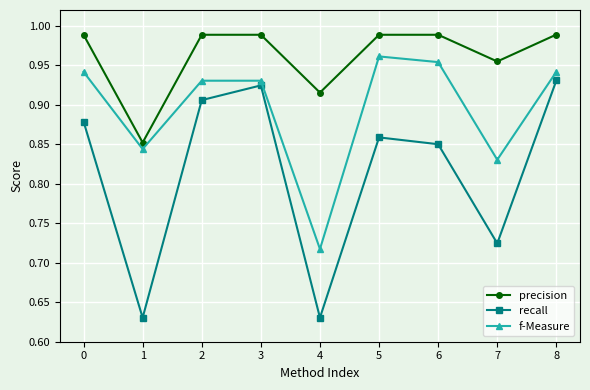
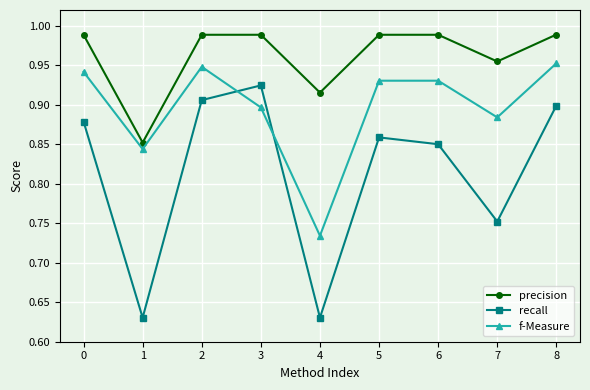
f-Measure, 2: 0.93 -> 0.95
f-Measure, 3: 0.93 -> 0.90
f-Measure, 4: 0.72 -> 0.73
f-Measure, 5: 0.96 -> 0.93
f-Measure, 6: 0.95 -> 0.93
recall, 7: 0.72 -> 0.75
f-Measure, 7: 0.83 -> 0.88
recall, 8: 0.93 -> 0.90
f-Measure, 8: 0.94 -> 0.95
